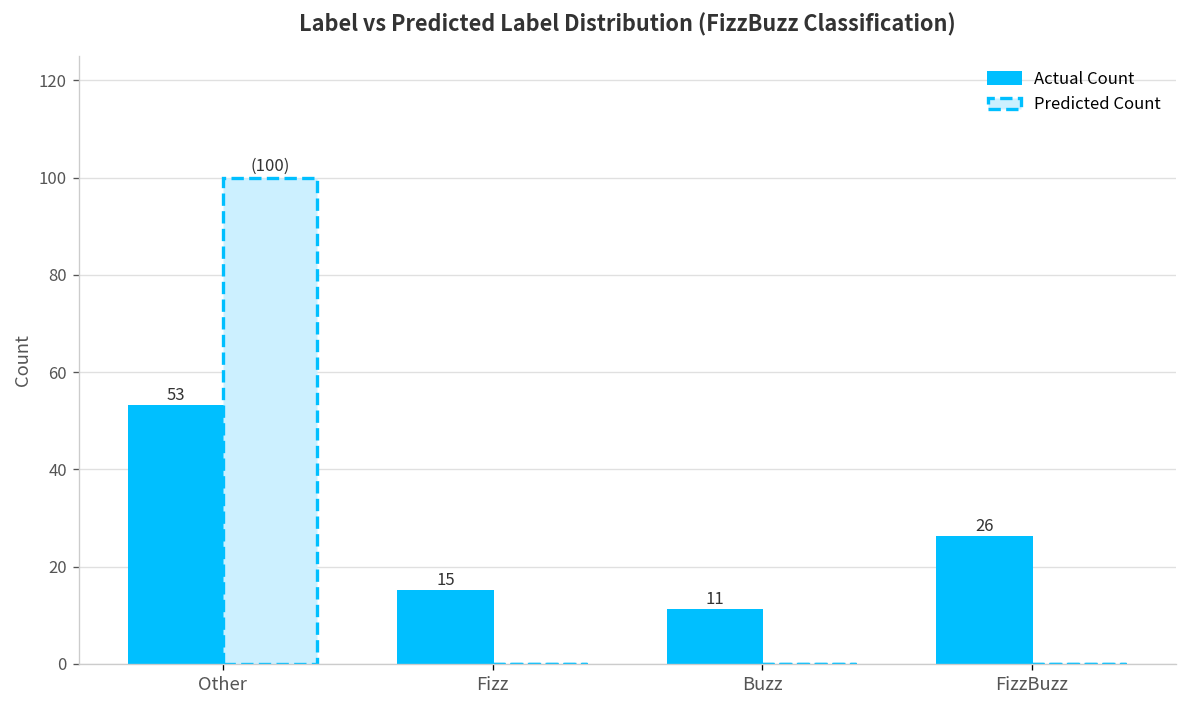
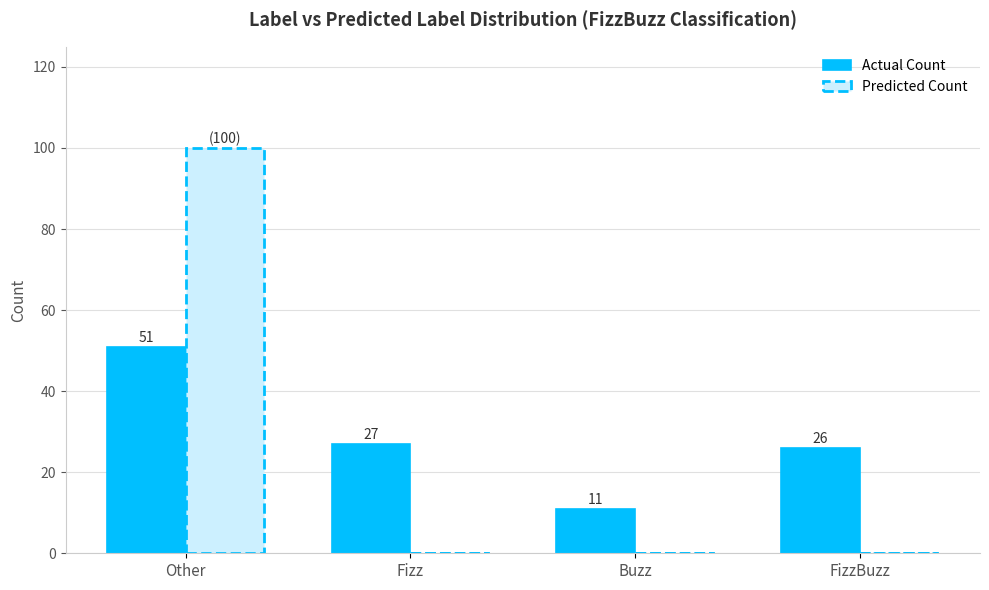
Actual Count, Other: 53 -> 51
Actual Count, Fizz: 15 -> 27
